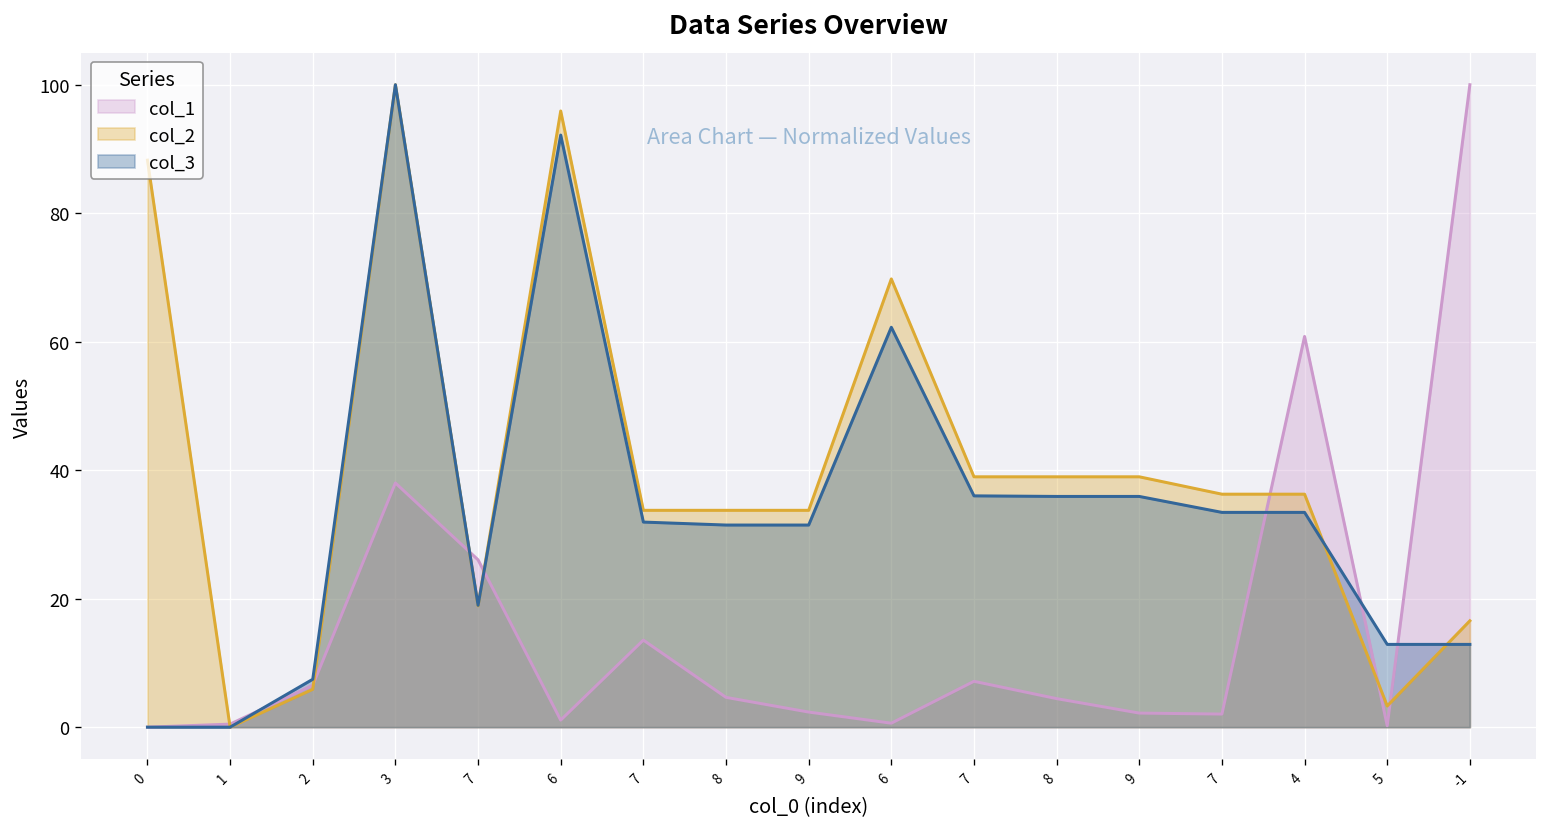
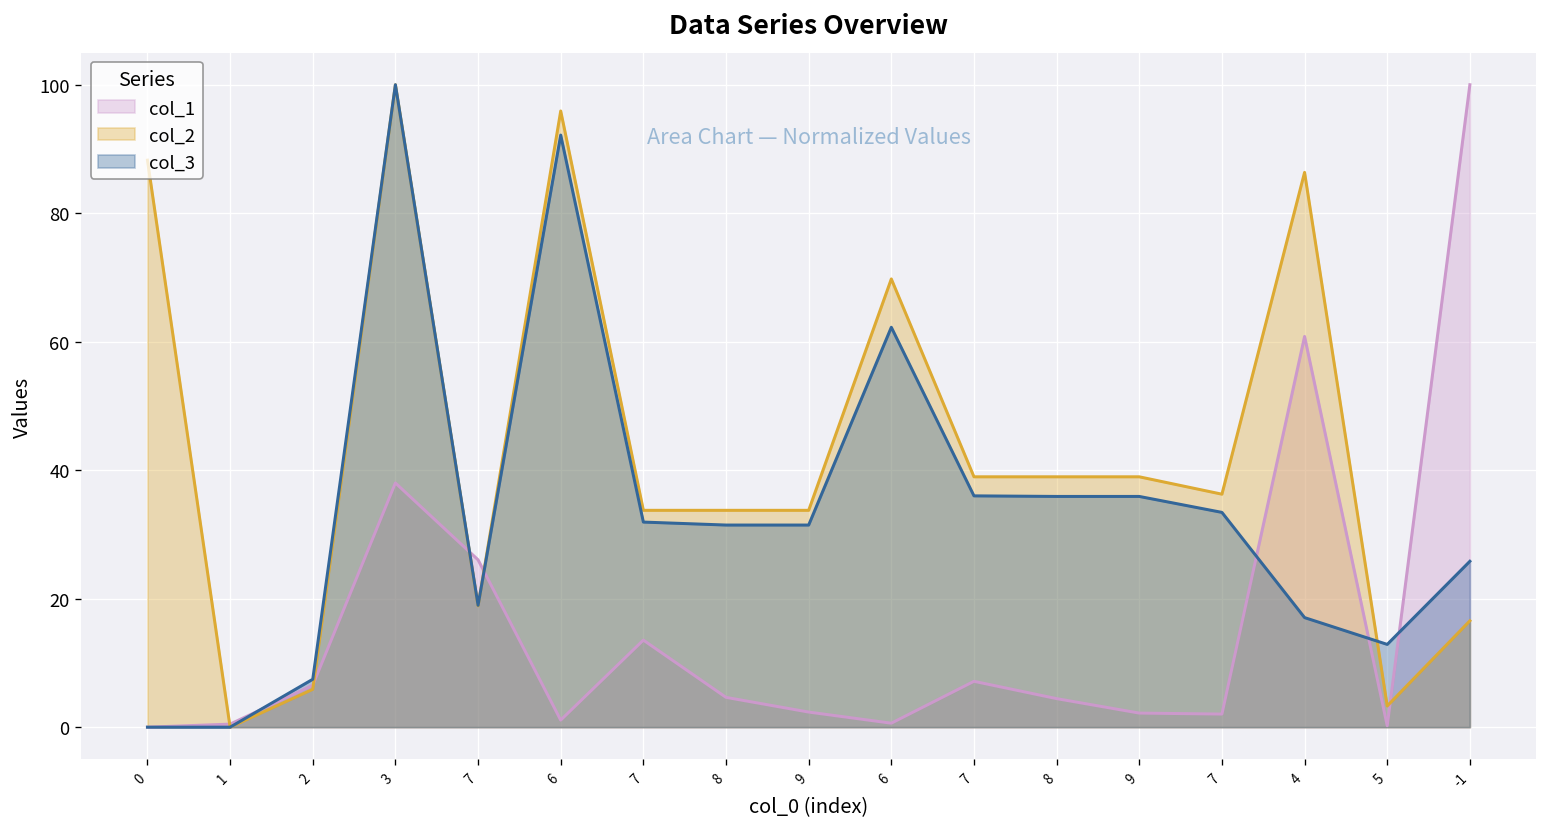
col_2, 4: 36 -> 86
col_3, 4: 33 -> 17
col_3, -1: 13 -> 26
